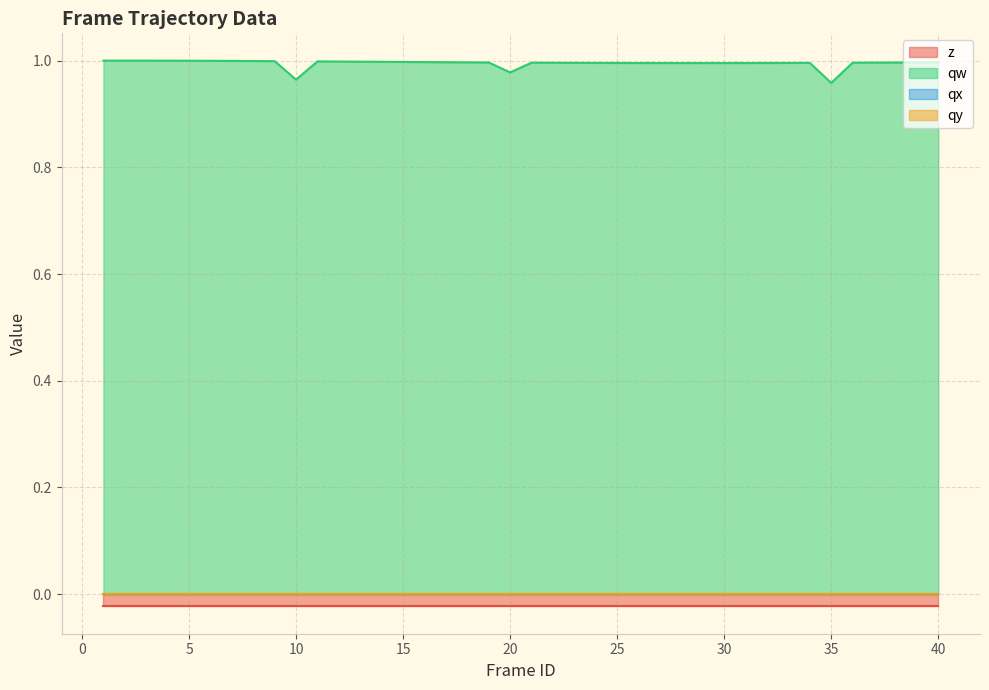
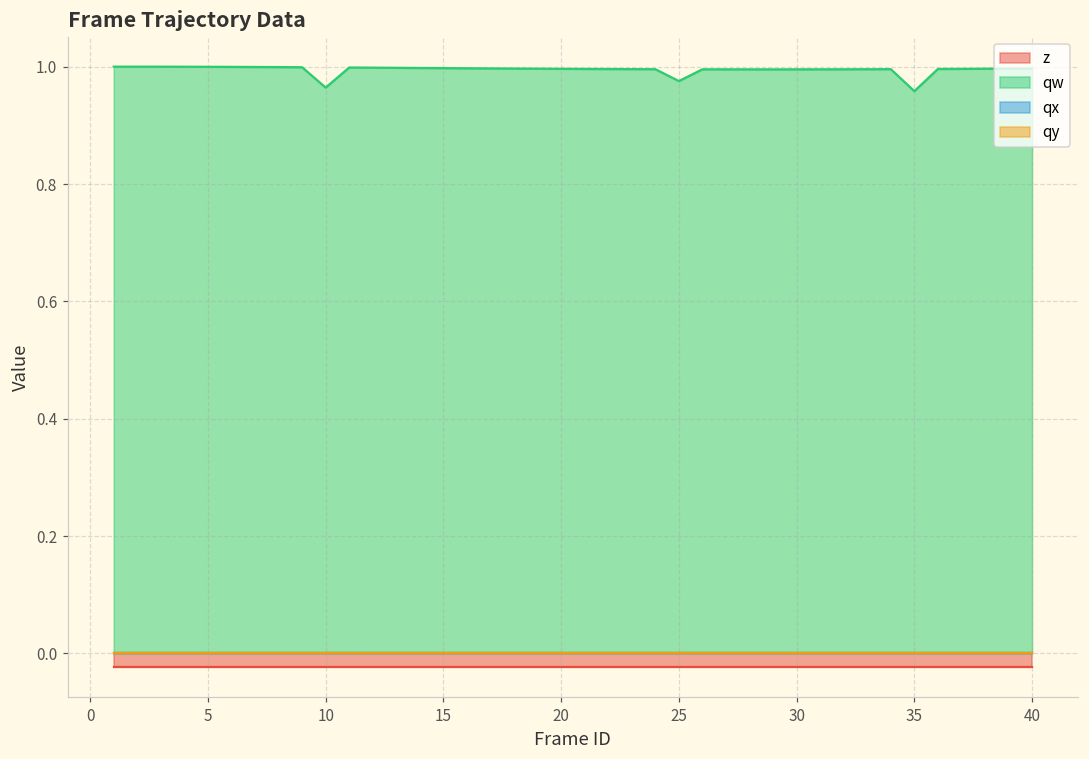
qw, 20: 0.98 -> 1.00
qw, 25: 1.00 -> 0.98
